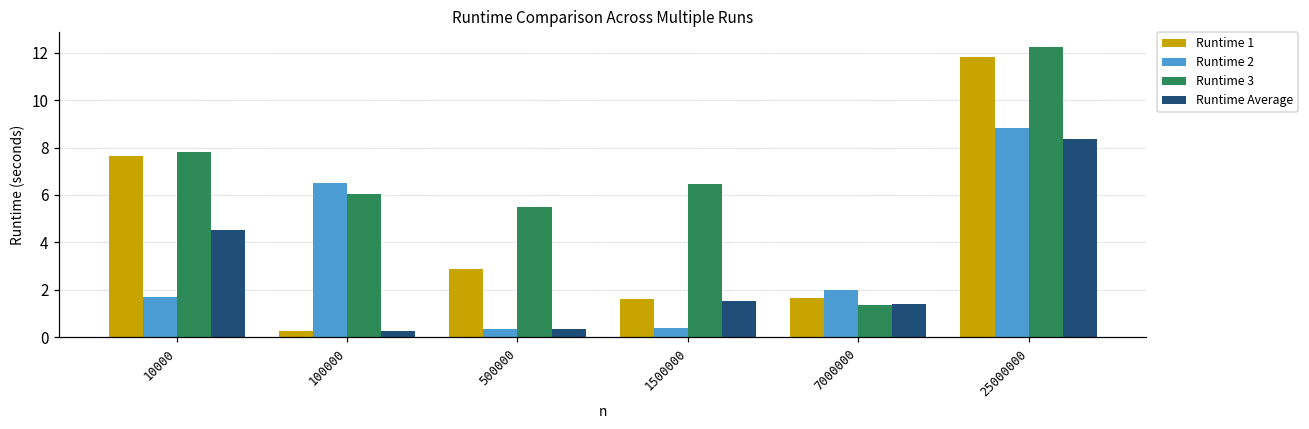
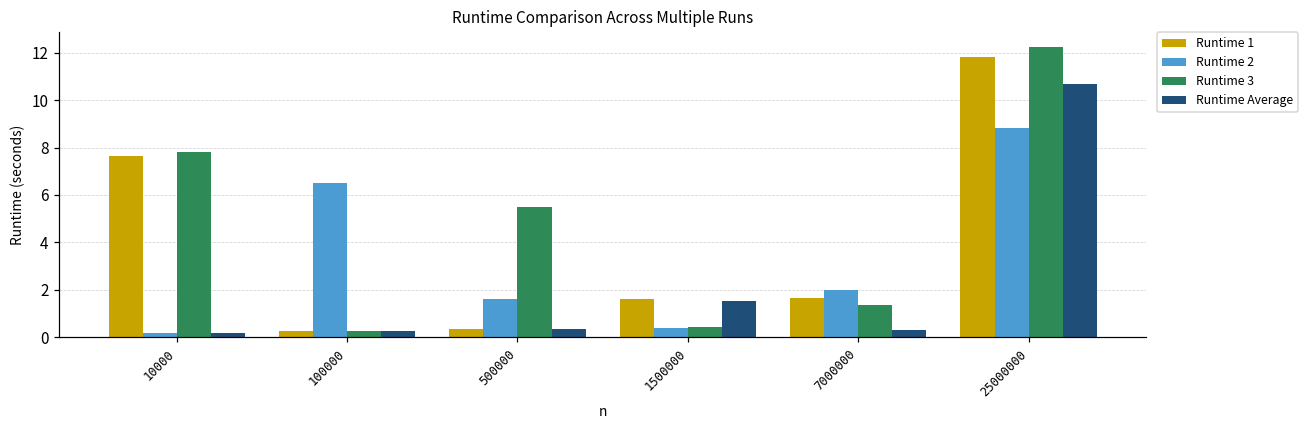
Runtime 2, 10000: 1.7 -> 0.2
Runtime Average, 10000: 4.5 -> 0.2
Runtime 3, 100000: 6.0 -> 0.2
Runtime 1, 500000: 2.9 -> 0.3
Runtime 2, 500000: 0.3 -> 1.6
Runtime 3, 1500000: 6.5 -> 0.4
Runtime Average, 7000000: 1.4 -> 0.3
Runtime Average, 25000000: 8.4 -> 10.7
